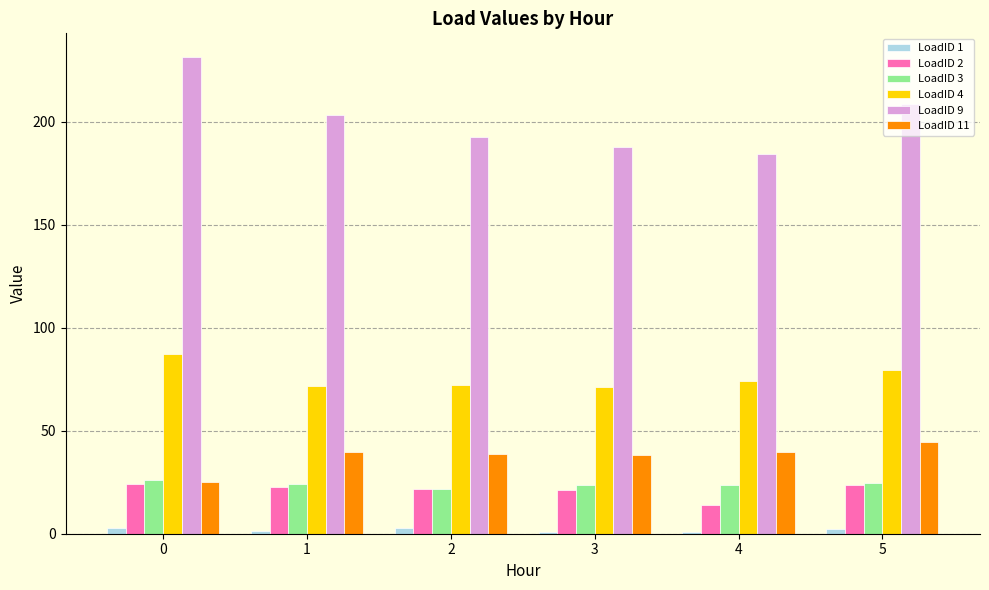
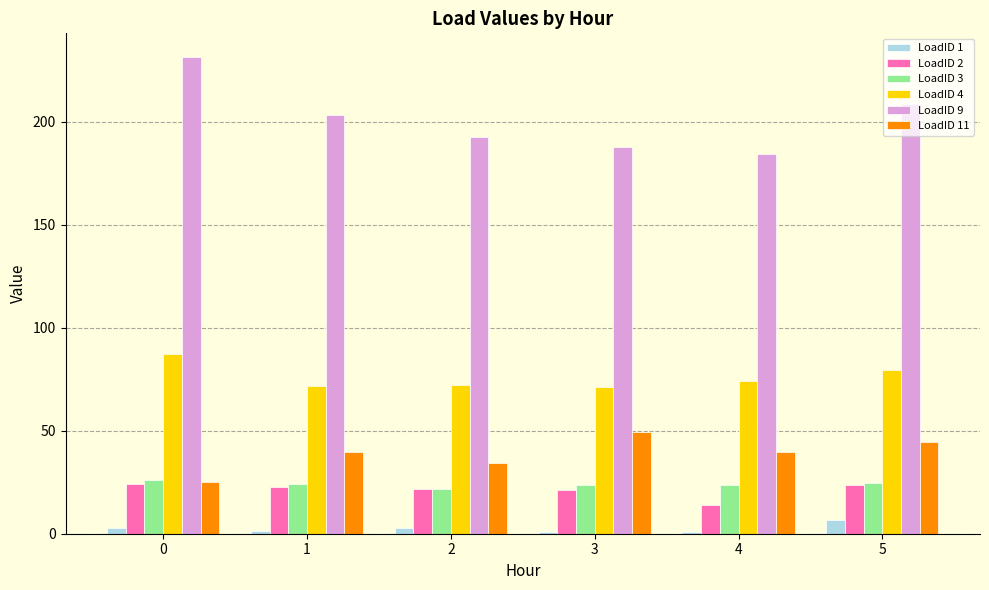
LoadID 11, 2: 38 -> 34
LoadID 11, 3: 38 -> 50
LoadID 1, 5: 2 -> 6
